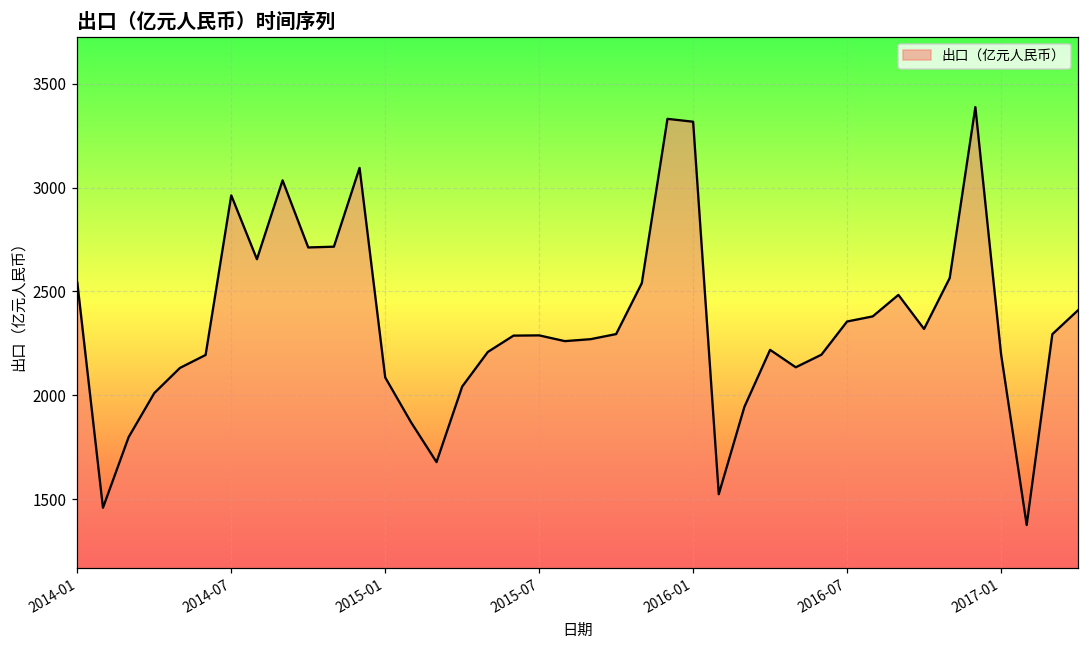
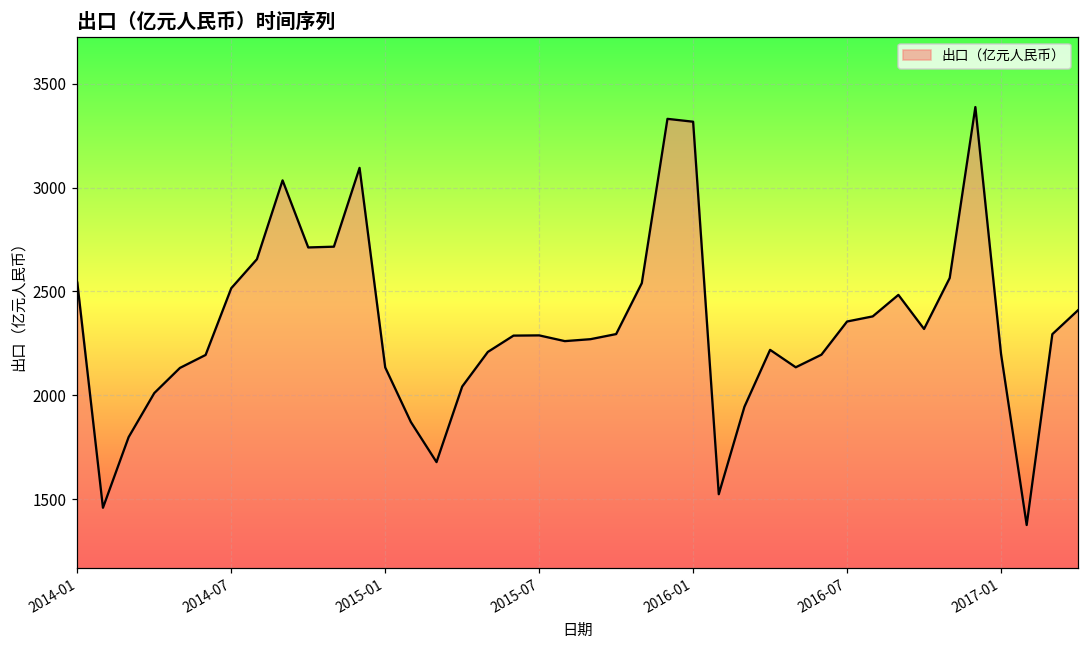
2014-07: 2960 -> 2520
2015-01: 2090 -> 2130
